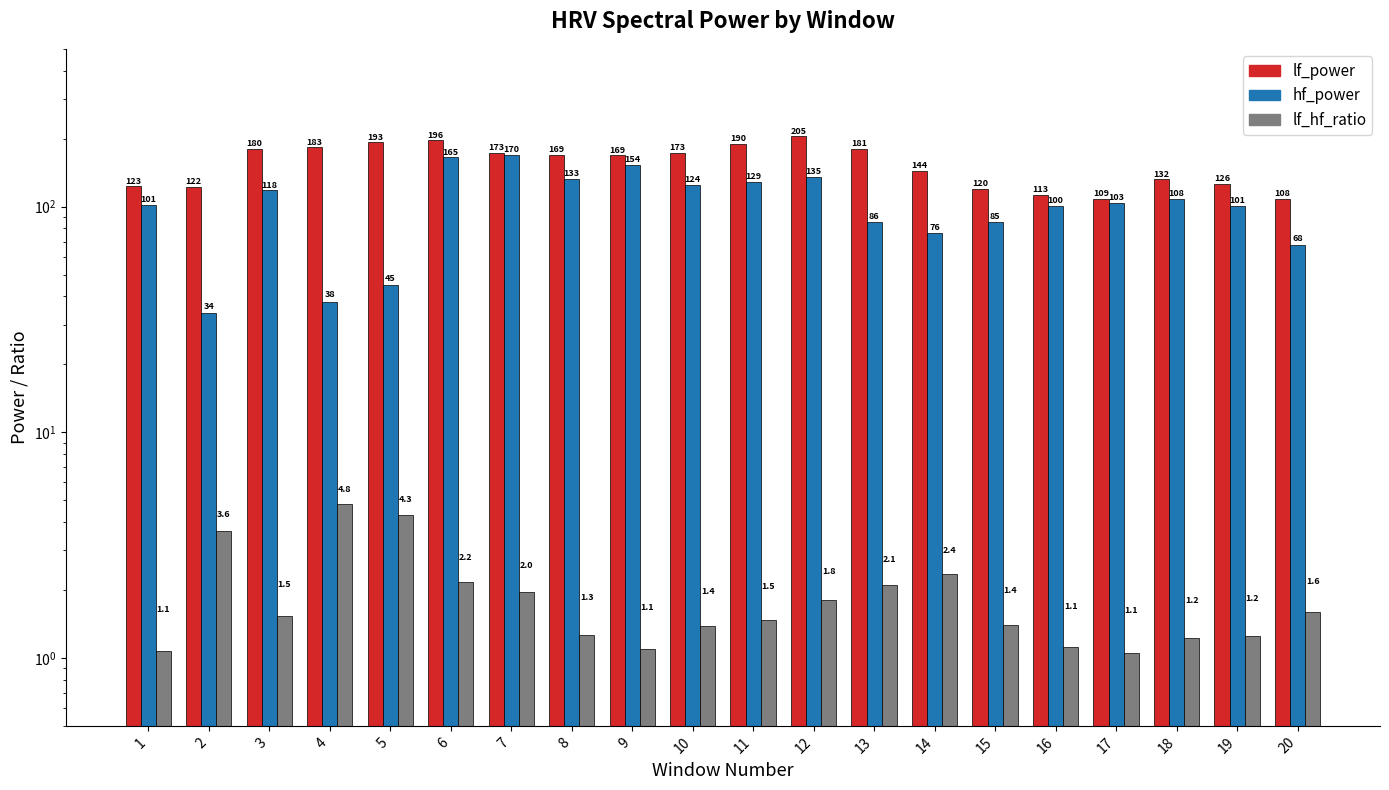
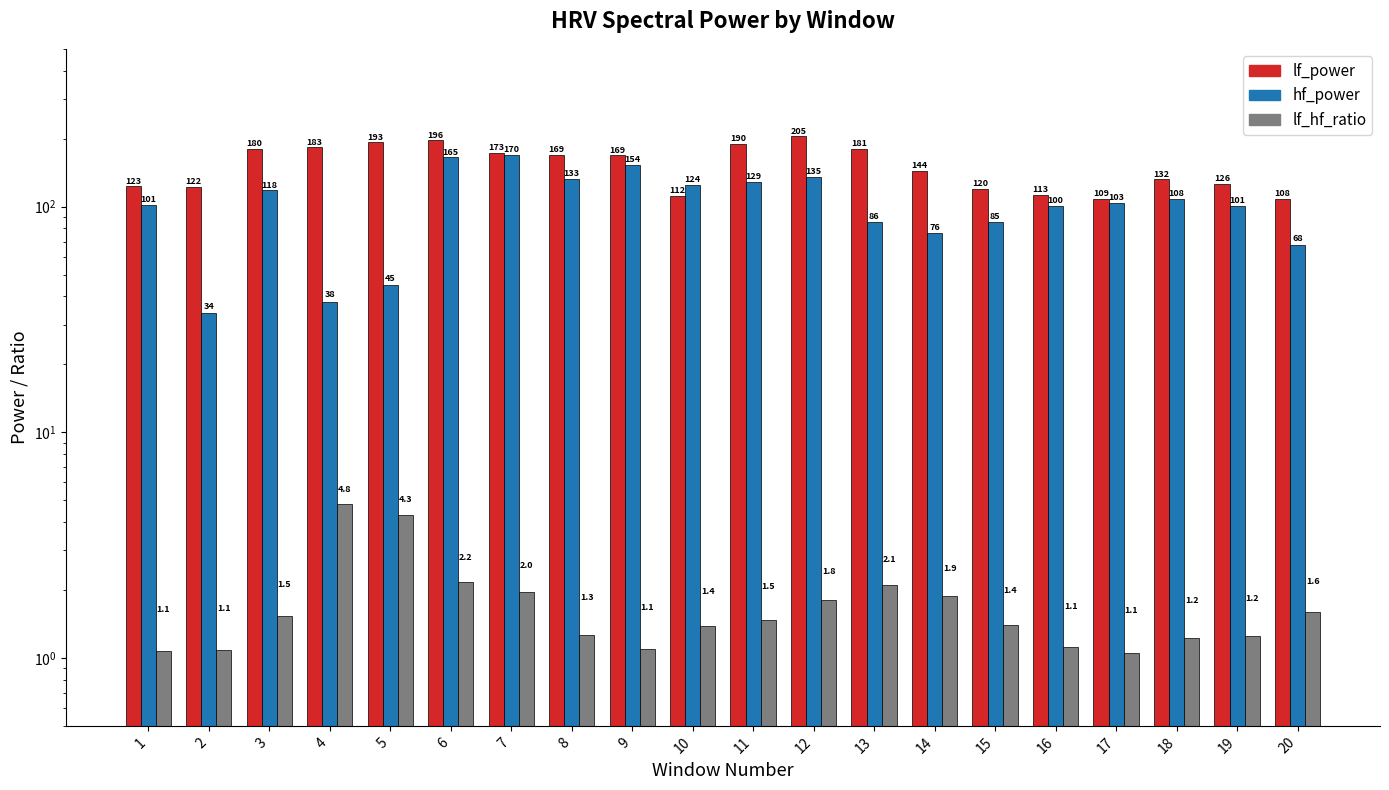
lf_hf_ratio, 2: 3.6 -> 1.1
lf_power, 10: 173 -> 112
lf_hf_ratio, 14: 2.4 -> 1.9
